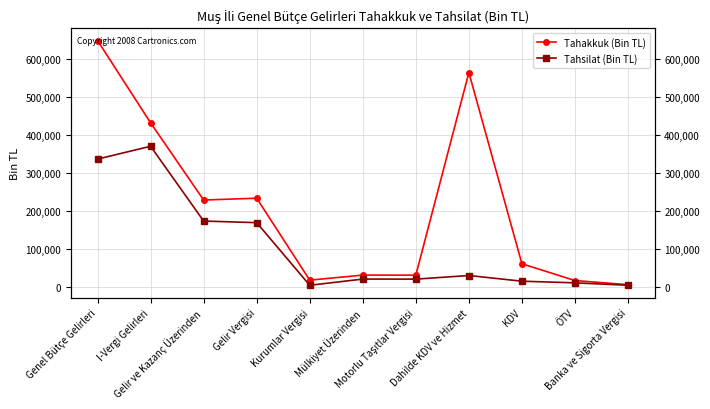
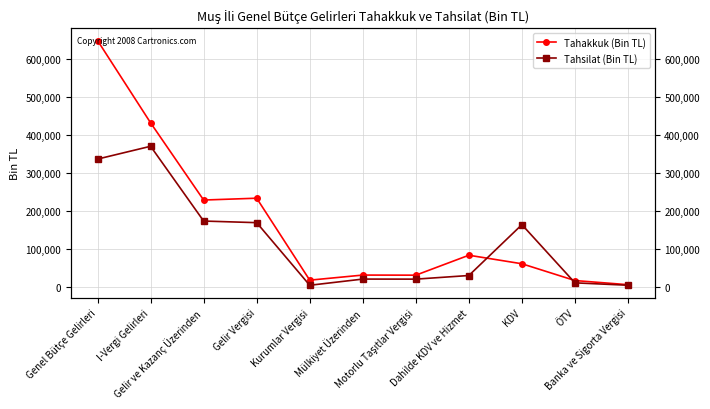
Tahakkuk (Bin TL), Dahilde KDV ve Hizmet: 560,000 -> 80,000
Tahsilat (Bin TL), KDV: 10,000 -> 160,000
